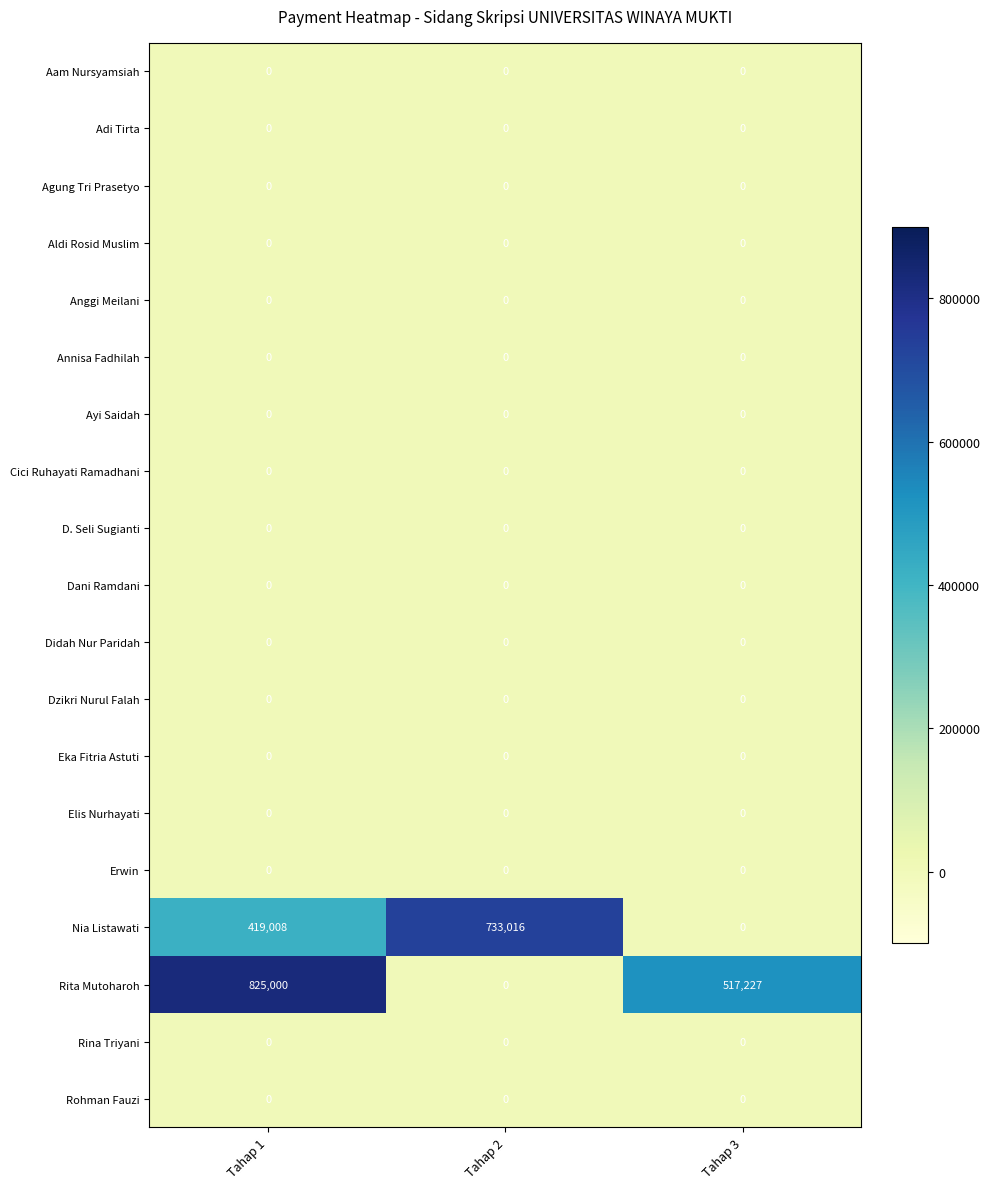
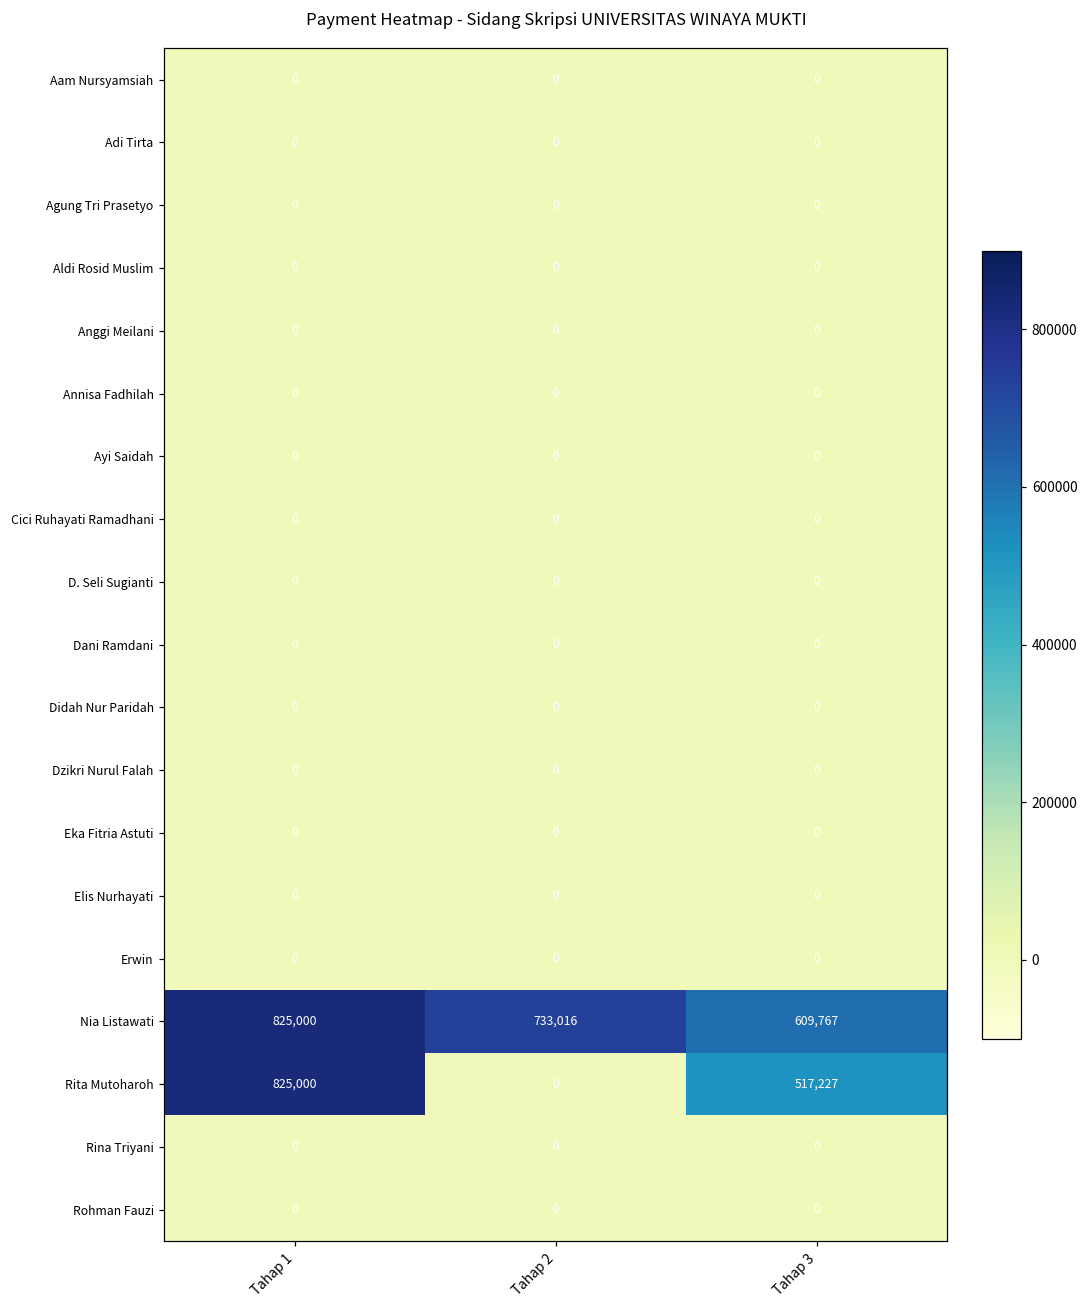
Nia Listawati, Tahap 1: 419,008 -> 825,000
Nia Listawati, Tahap 3: 0 -> 609,767
